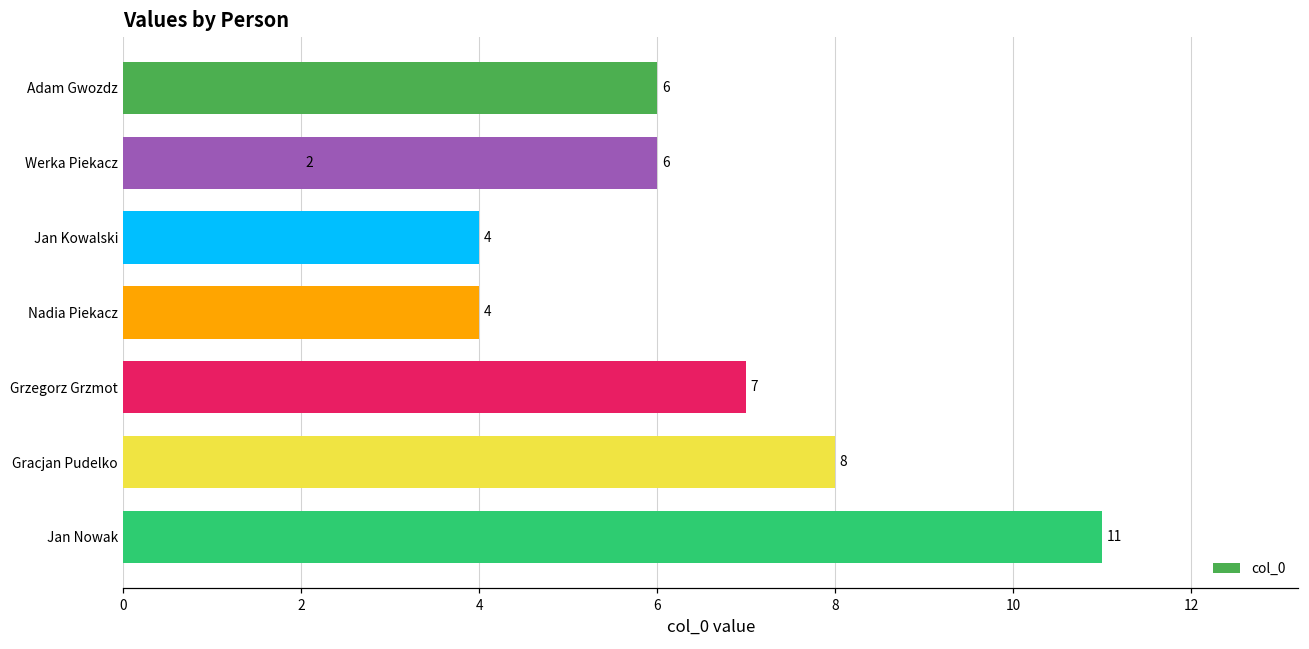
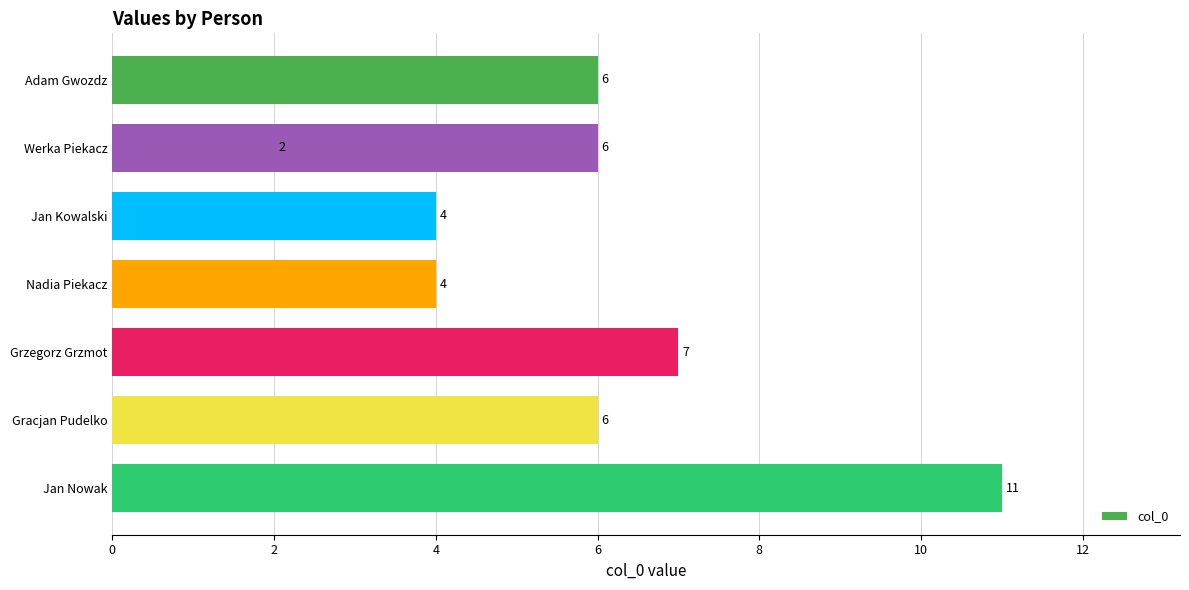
Gracjan Pudelko: 8 -> 6
